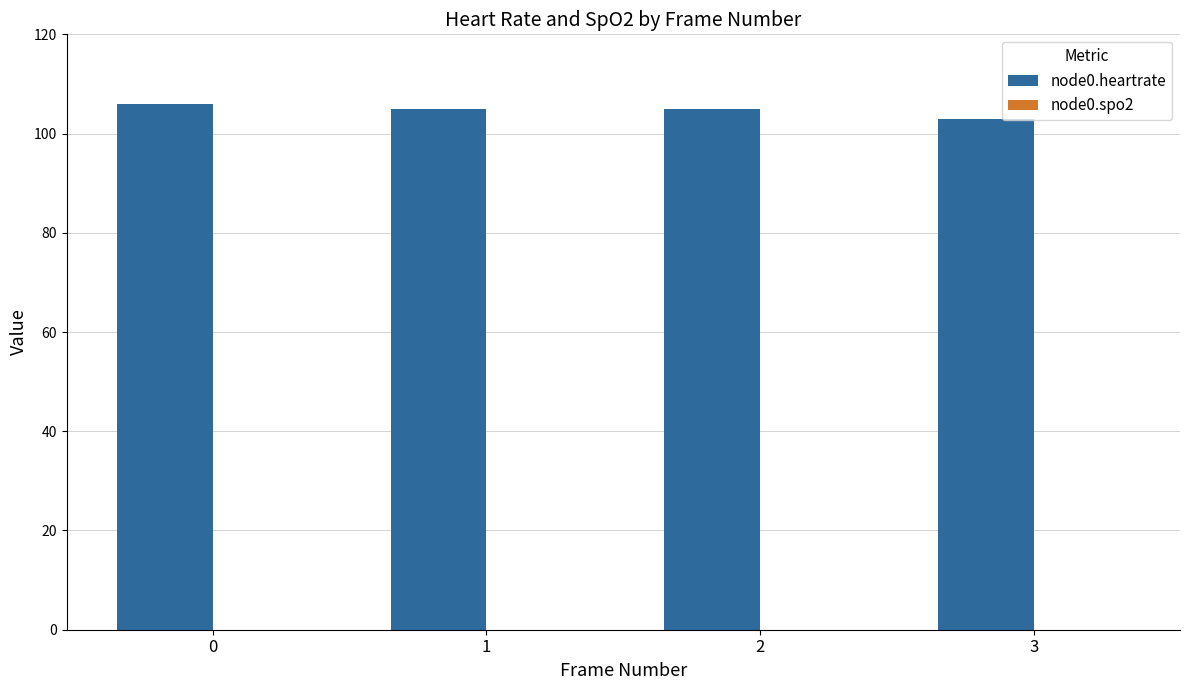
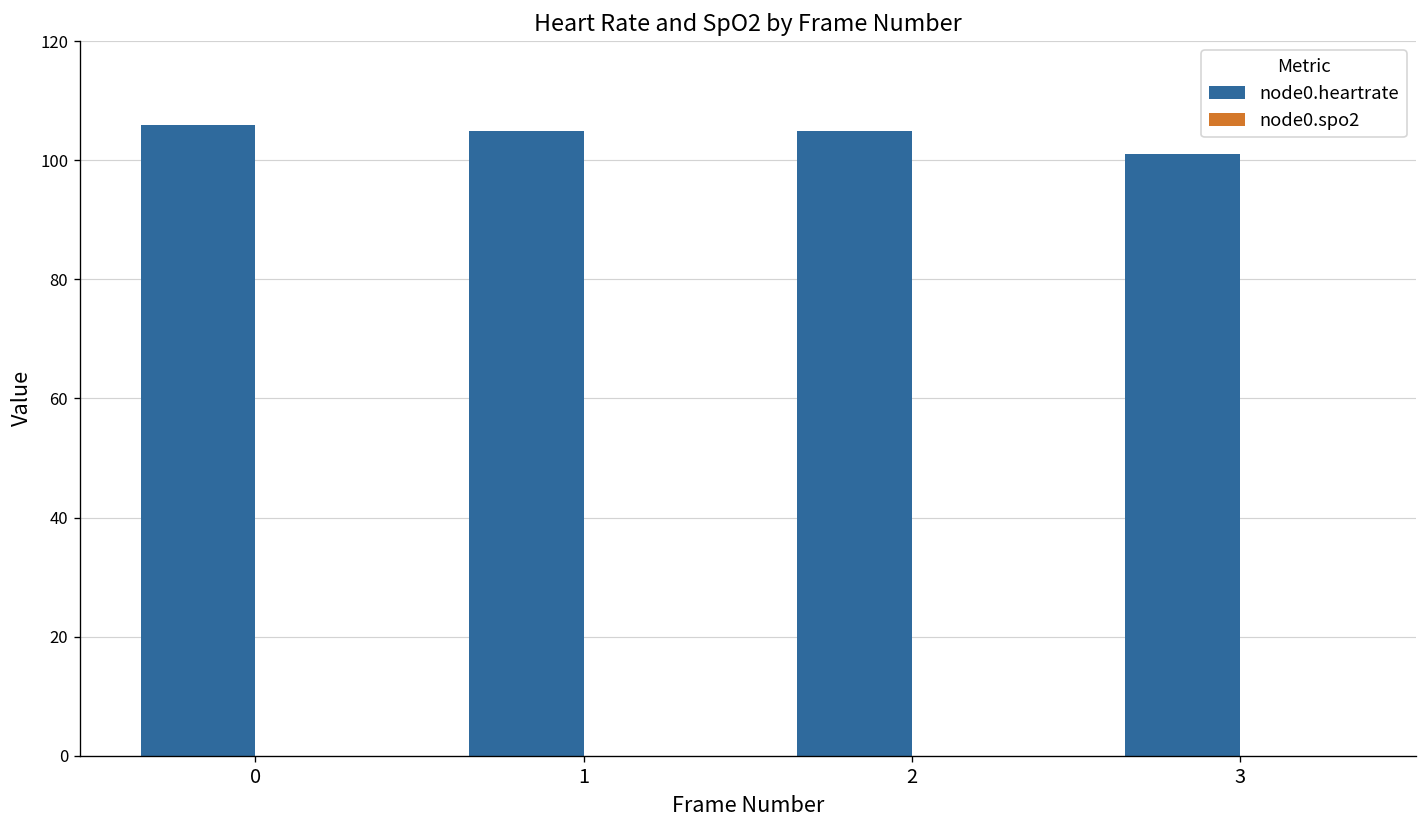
node0.heartrate, 3: 103 -> 101
